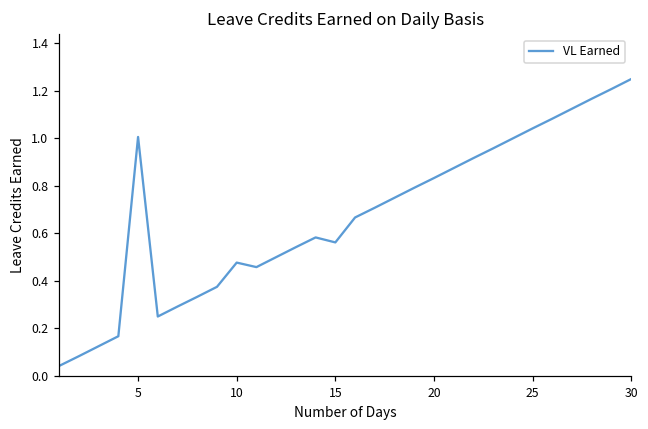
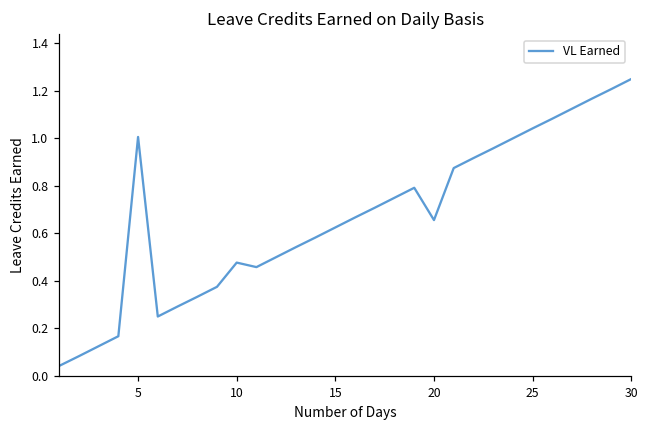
15: 0.56 -> 0.63
20: 0.83 -> 0.66
